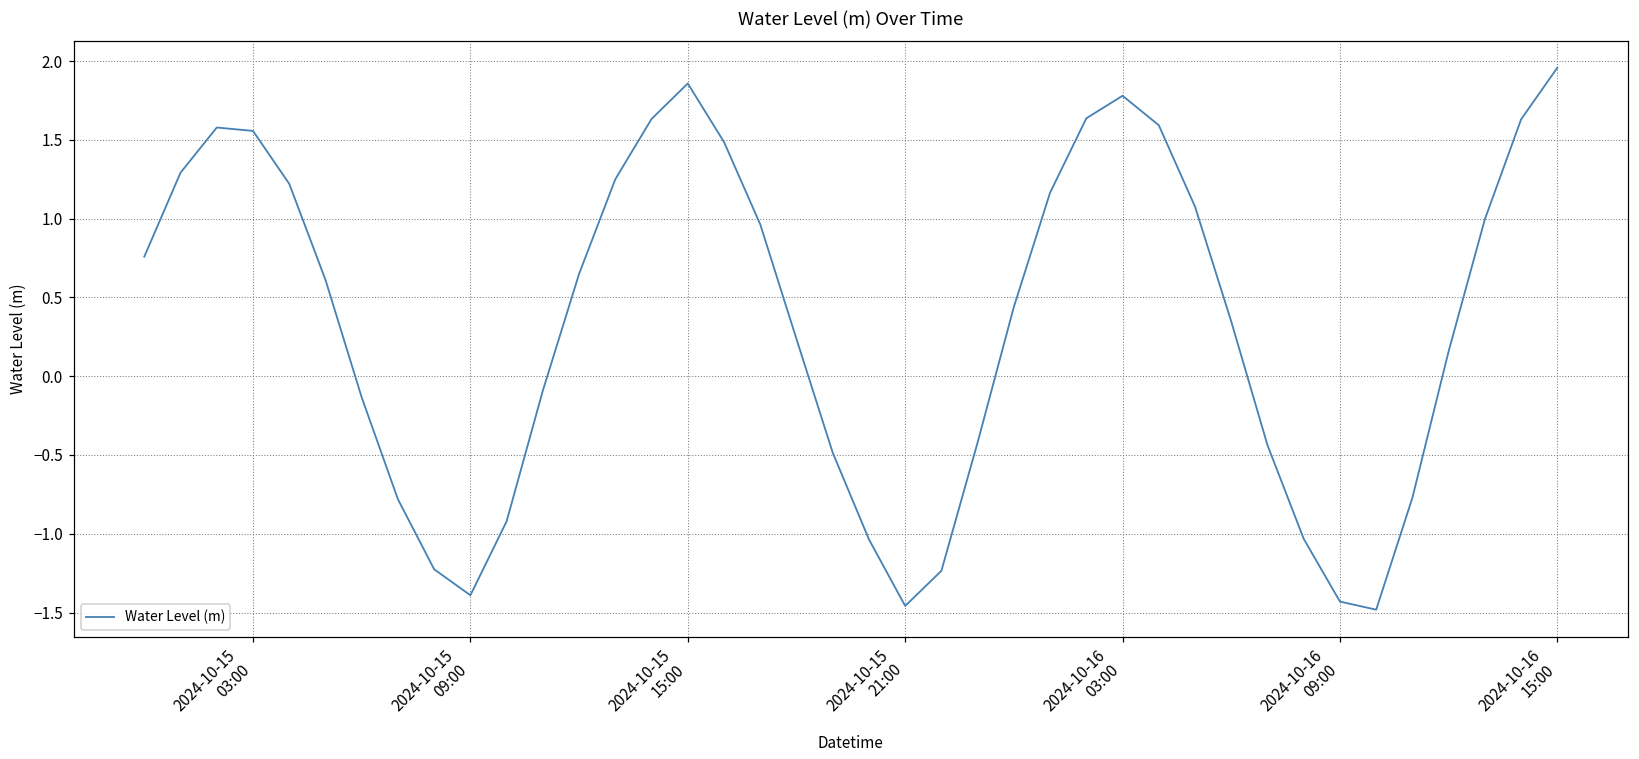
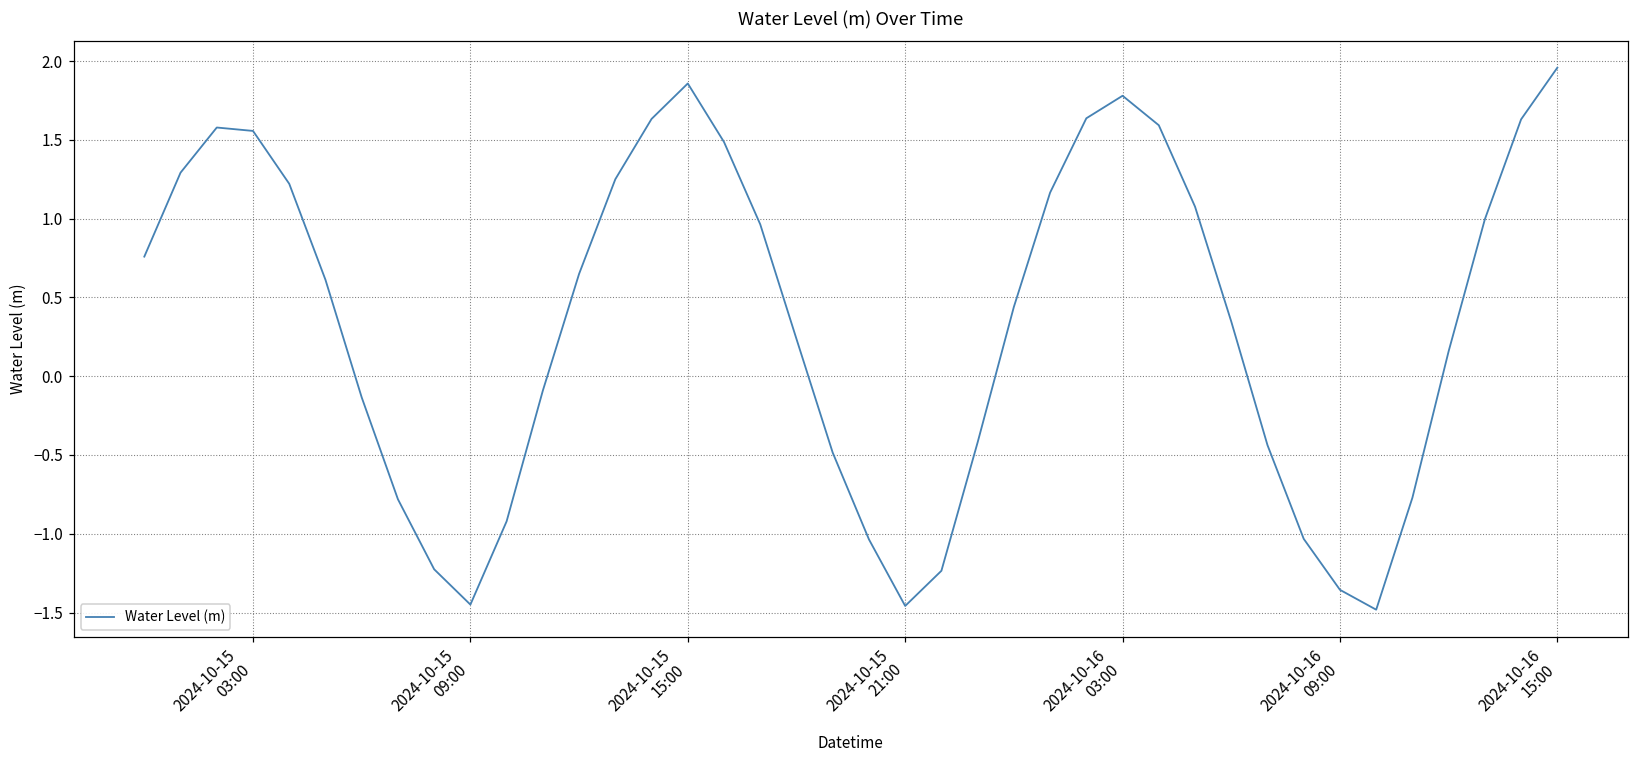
2024-10-15 09:00: -1.39 -> -1.45
2024-10-16 09:00: -1.43 -> -1.36
